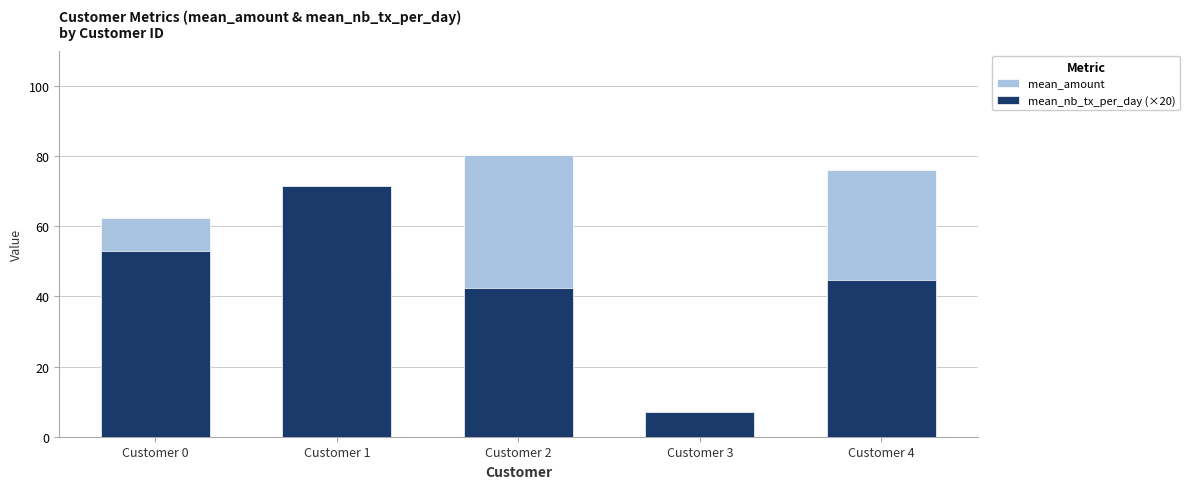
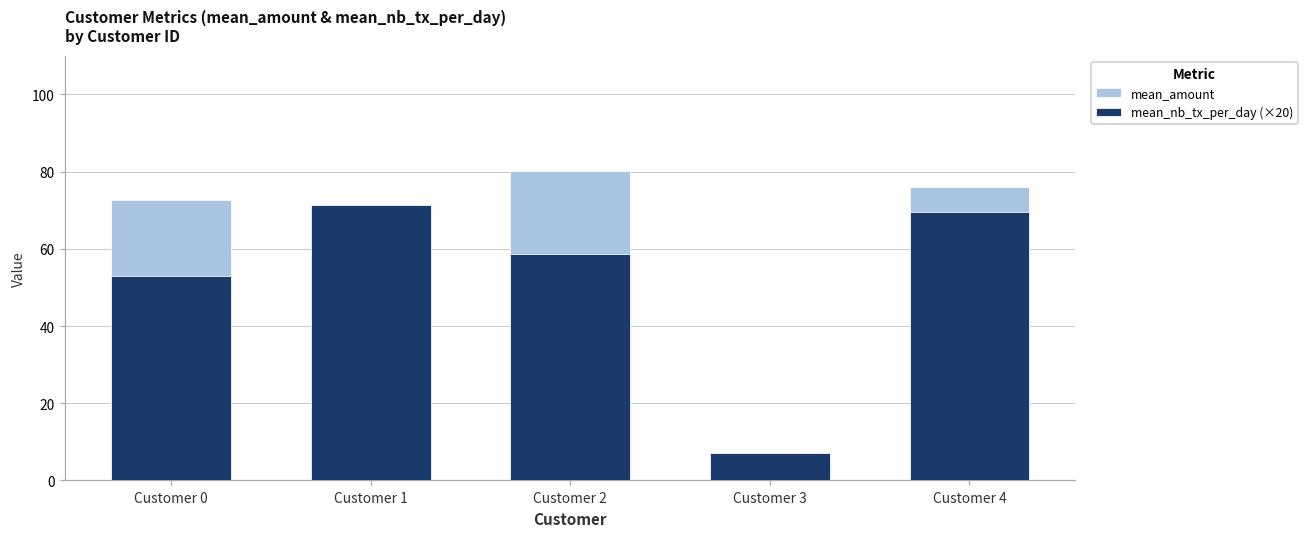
mean_amount, Customer 0: 62 -> 73
mean_nb_tx_per_day (×20), Customer 2: 42 -> 59
mean_nb_tx_per_day (×20), Customer 4: 45 -> 70
